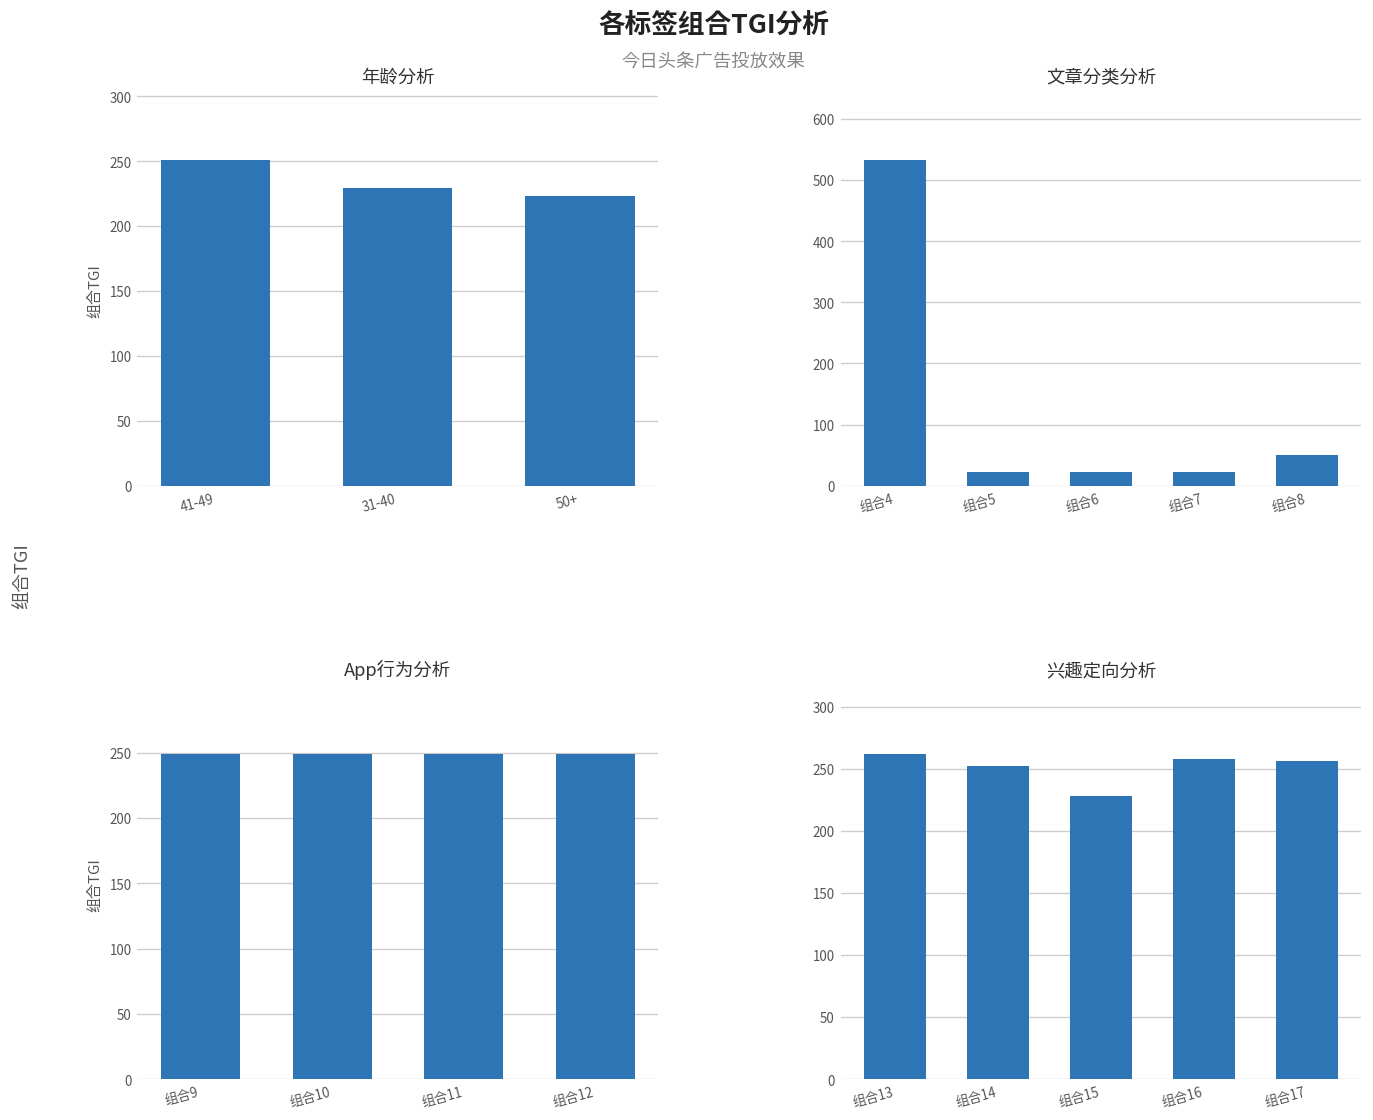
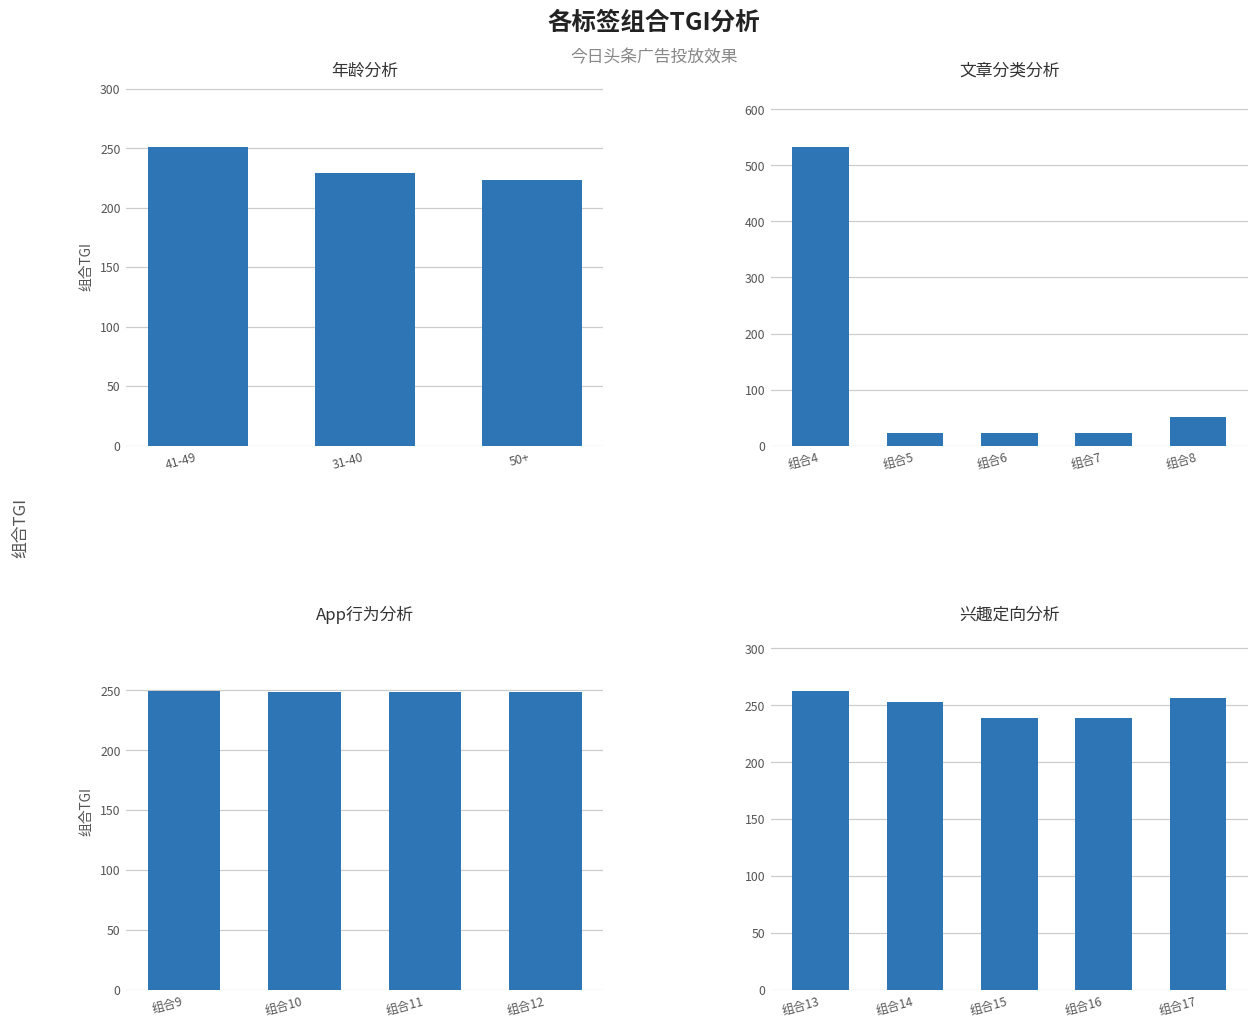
兴趣定向分析, 组合15: 228 -> 239
兴趣定向分析, 组合16: 258 -> 238
